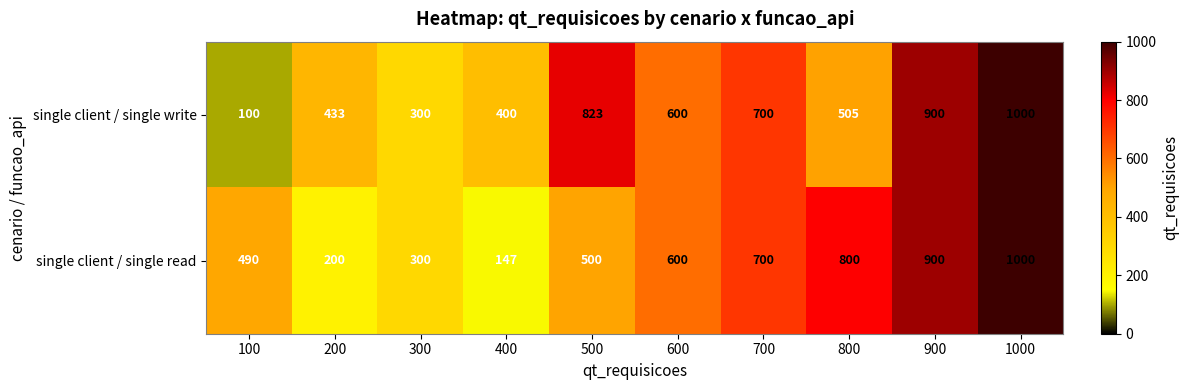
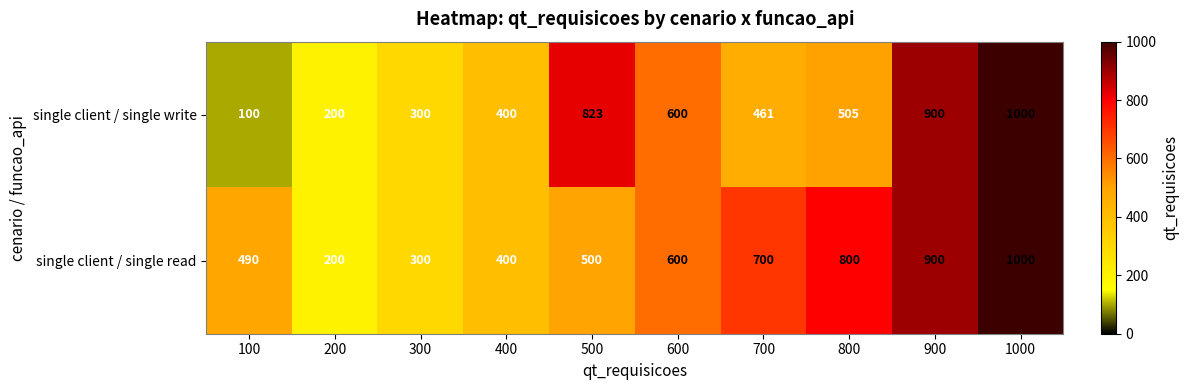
single client / single write, 200: 433 -> 200
single client / single write, 700: 700 -> 461
single client / single read, 400: 147 -> 400
